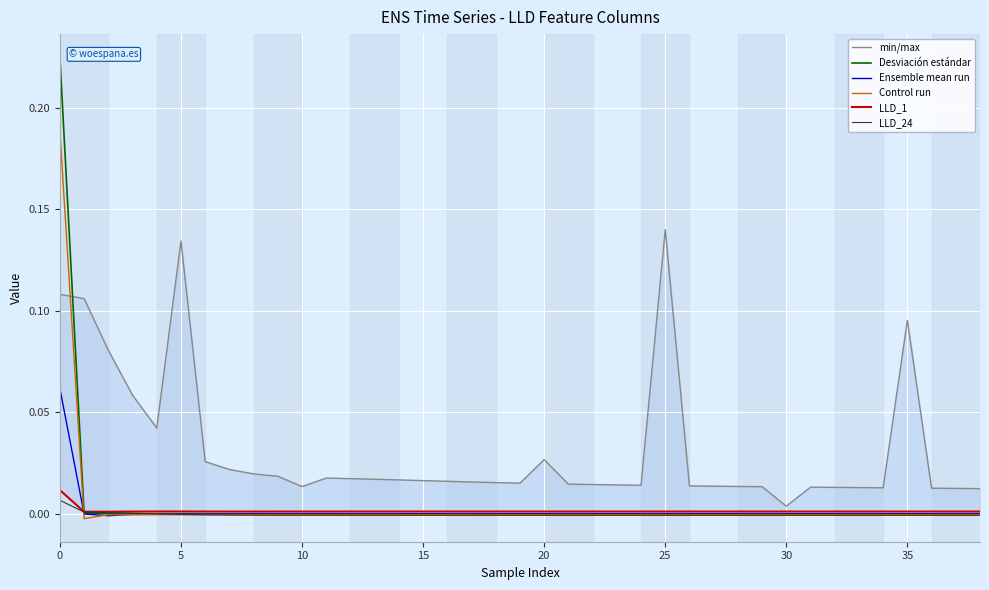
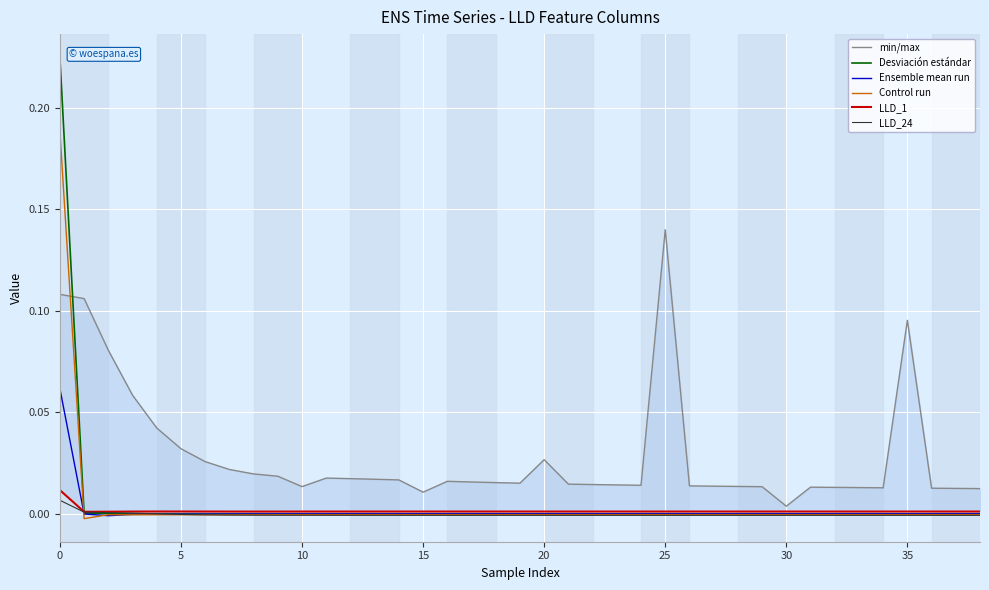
min/max, 5: 0.134 -> 0.032
min/max, 15: 0.016 -> 0.011
